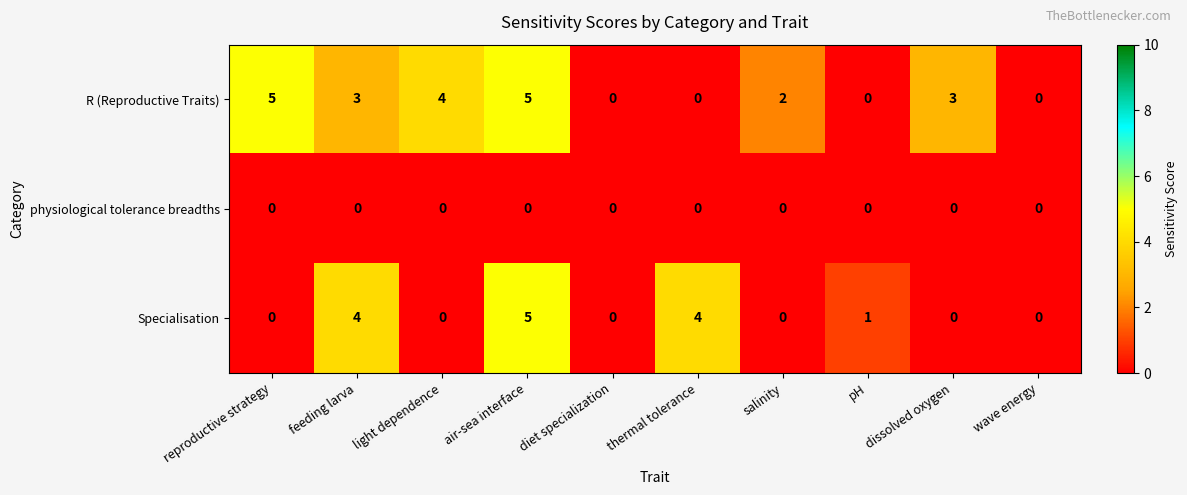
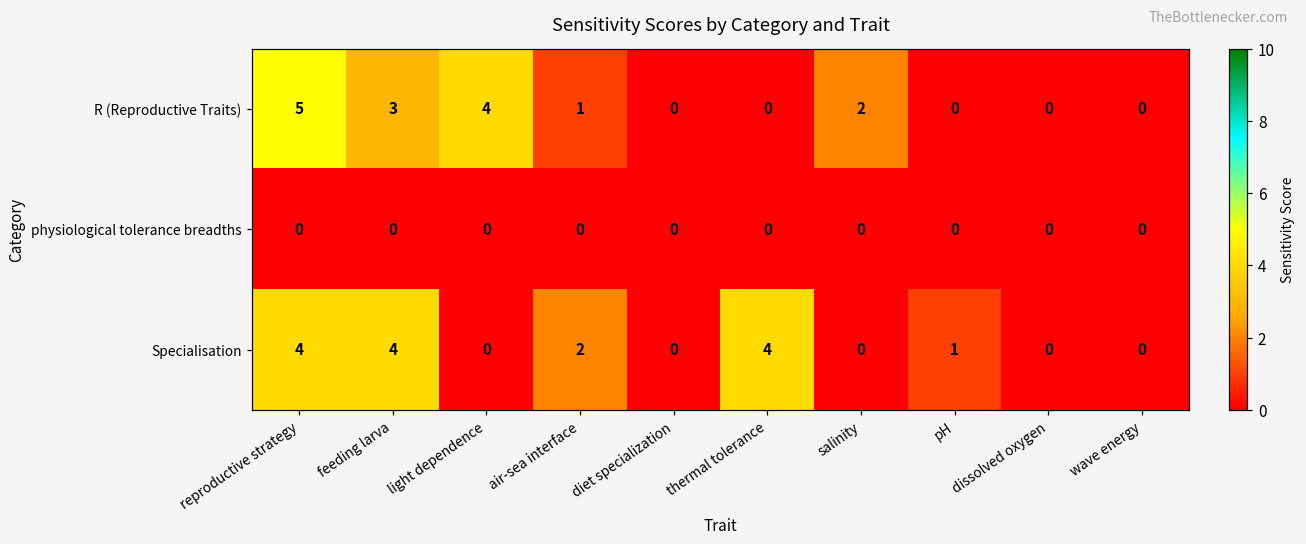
R (Reproductive Traits), air-sea interface: 5 -> 1
R (Reproductive Traits), dissolved oxygen: 3 -> 0
Specialisation, reproductive strategy: 0 -> 4
Specialisation, air-sea interface: 5 -> 2
